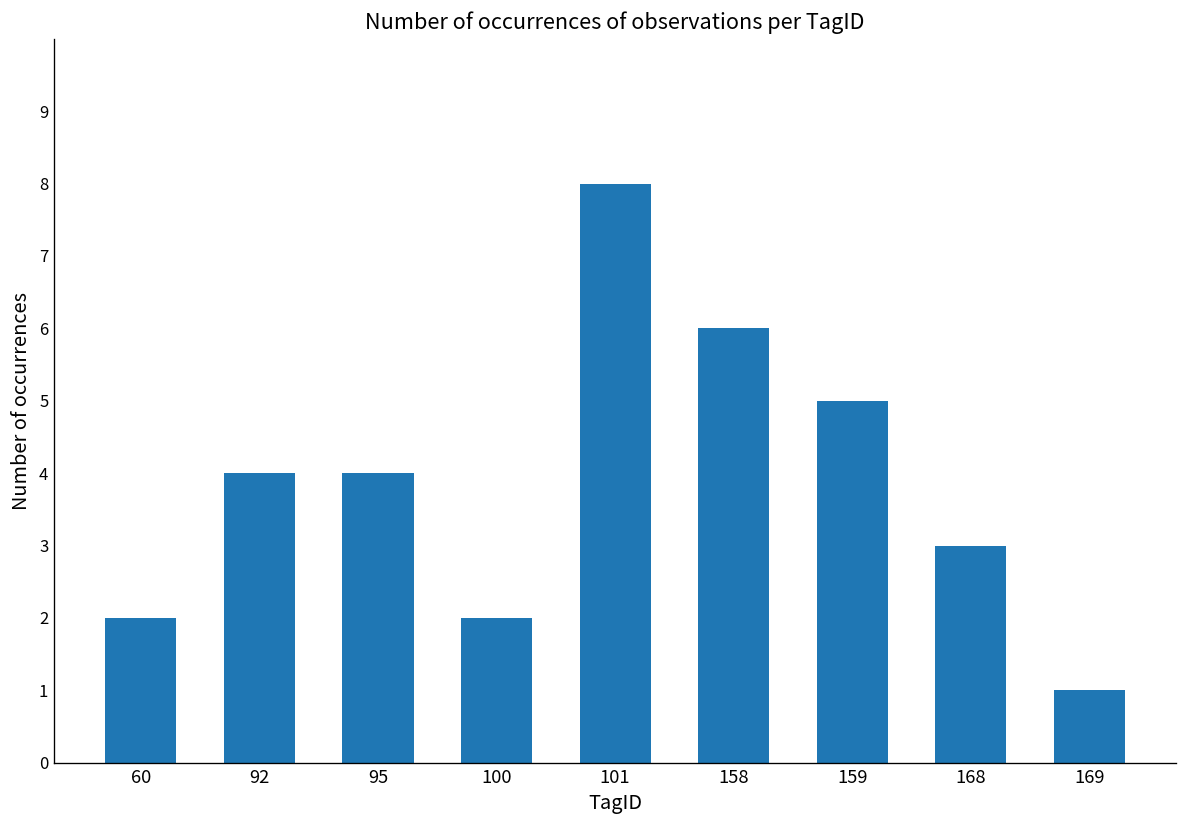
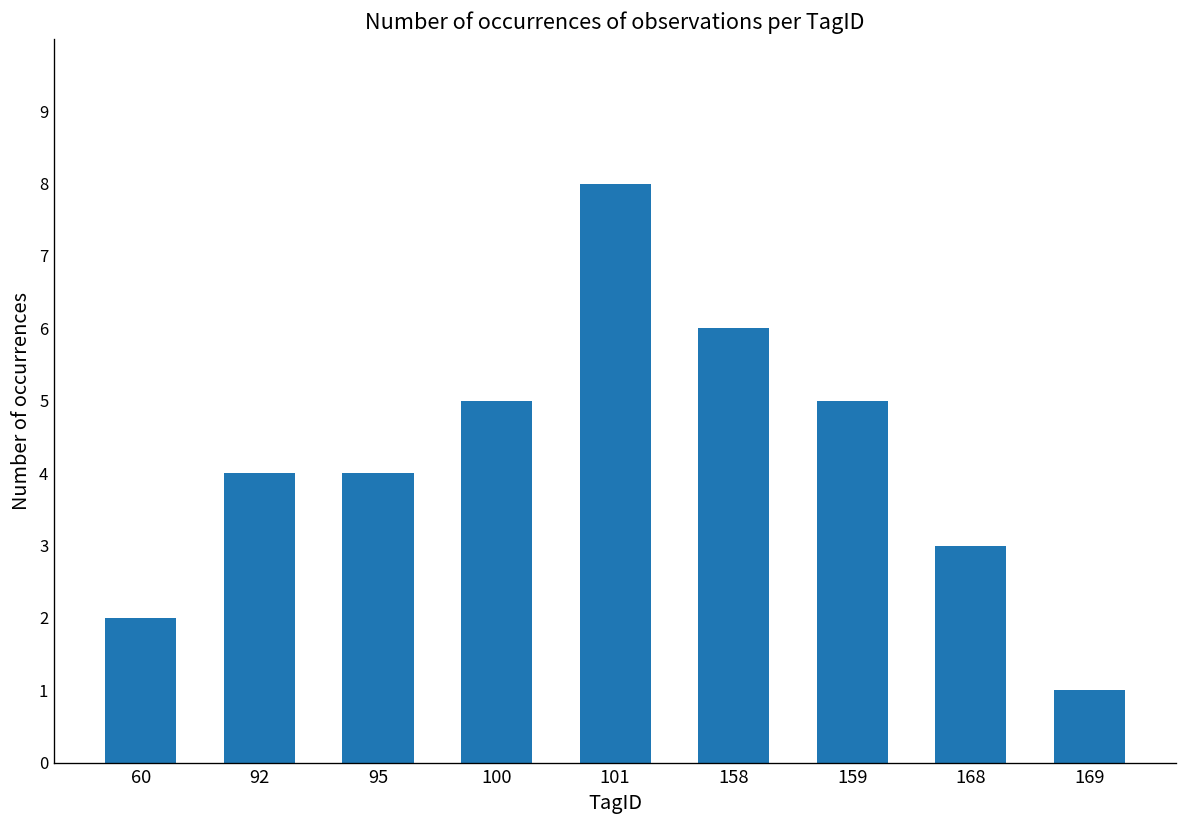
100: 2 -> 5
